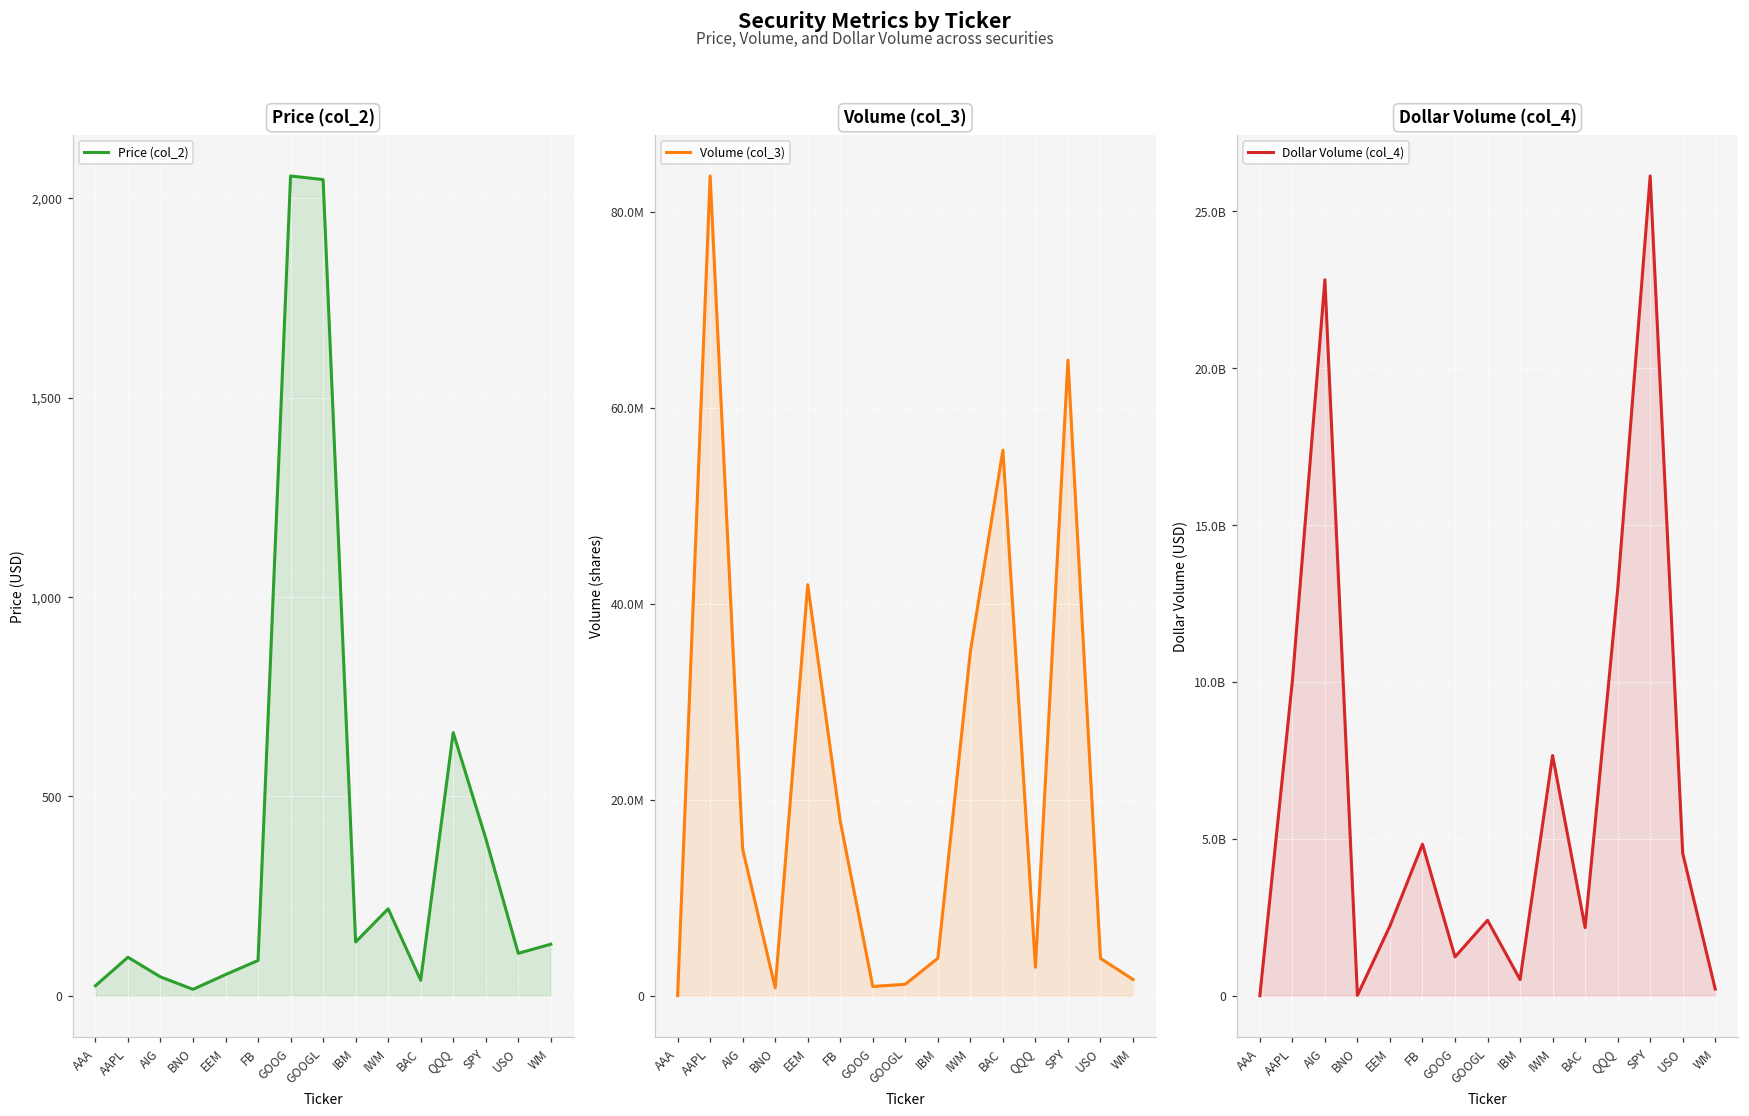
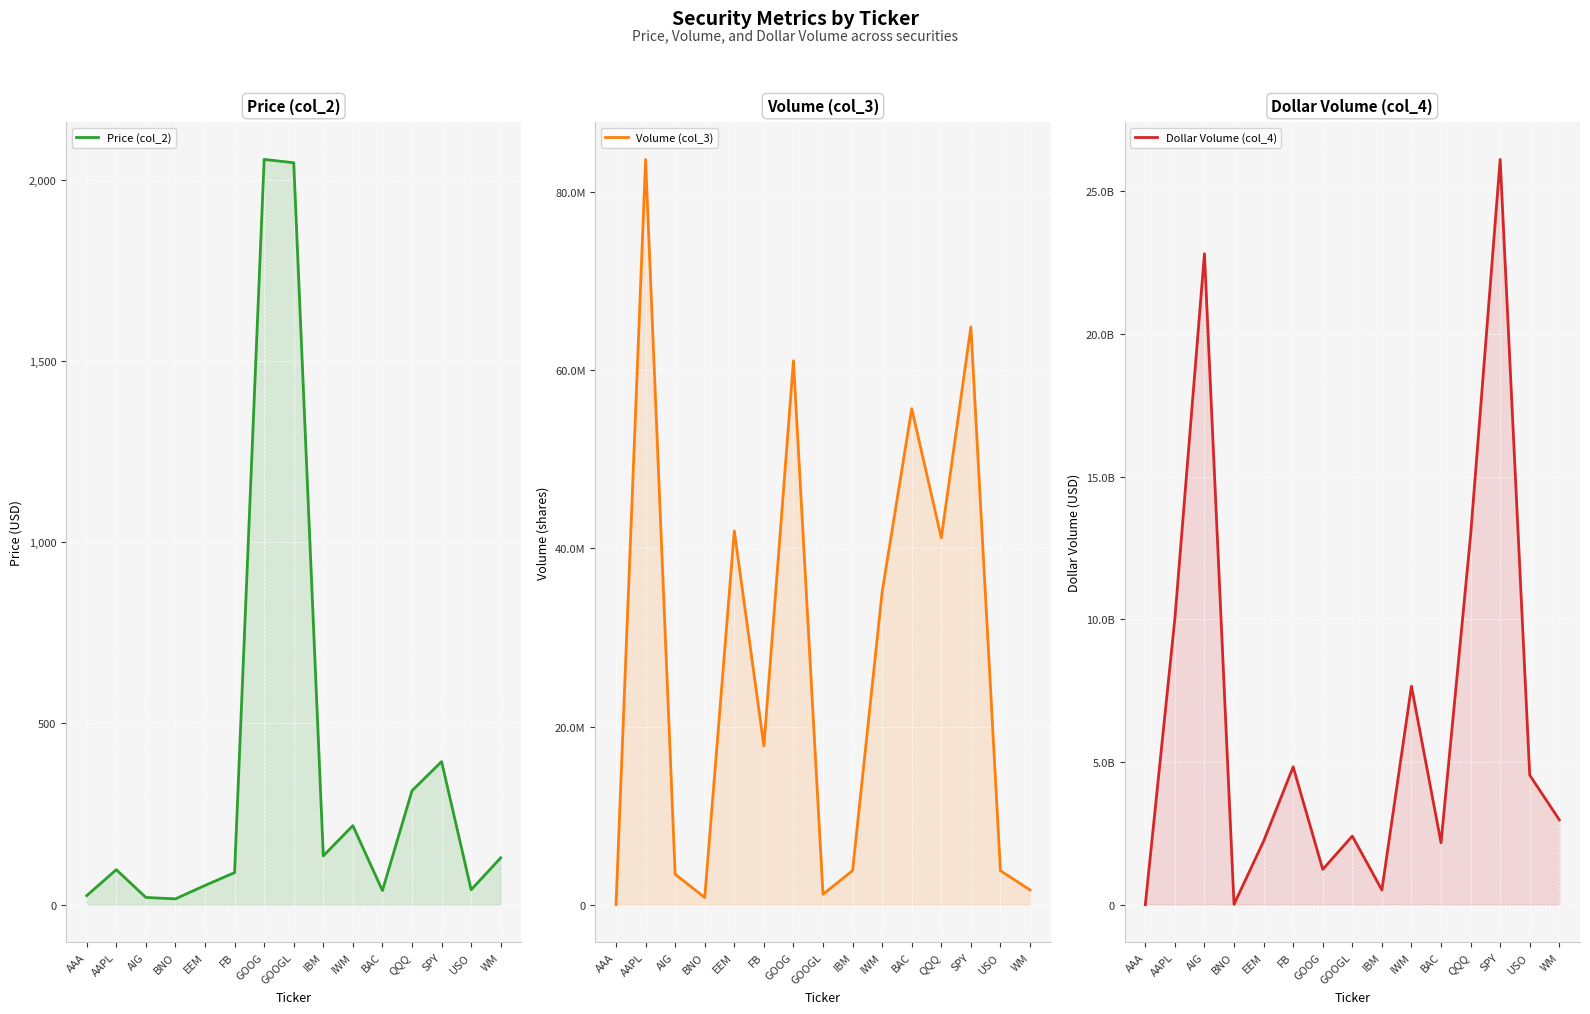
Price (col_2), AIG: 50 -> 20
Price (col_2), QQQ: 660 -> 310
Price (col_2), USO: 110 -> 40
Volume (col_3), AIG: 15000000 -> 3000000
Volume (col_3), GOOG: 1000000 -> 61000000
Volume (col_3), QQQ: 3000000 -> 41000000
Dollar Volume (col_4), WM: 200000000 -> 3000000000
